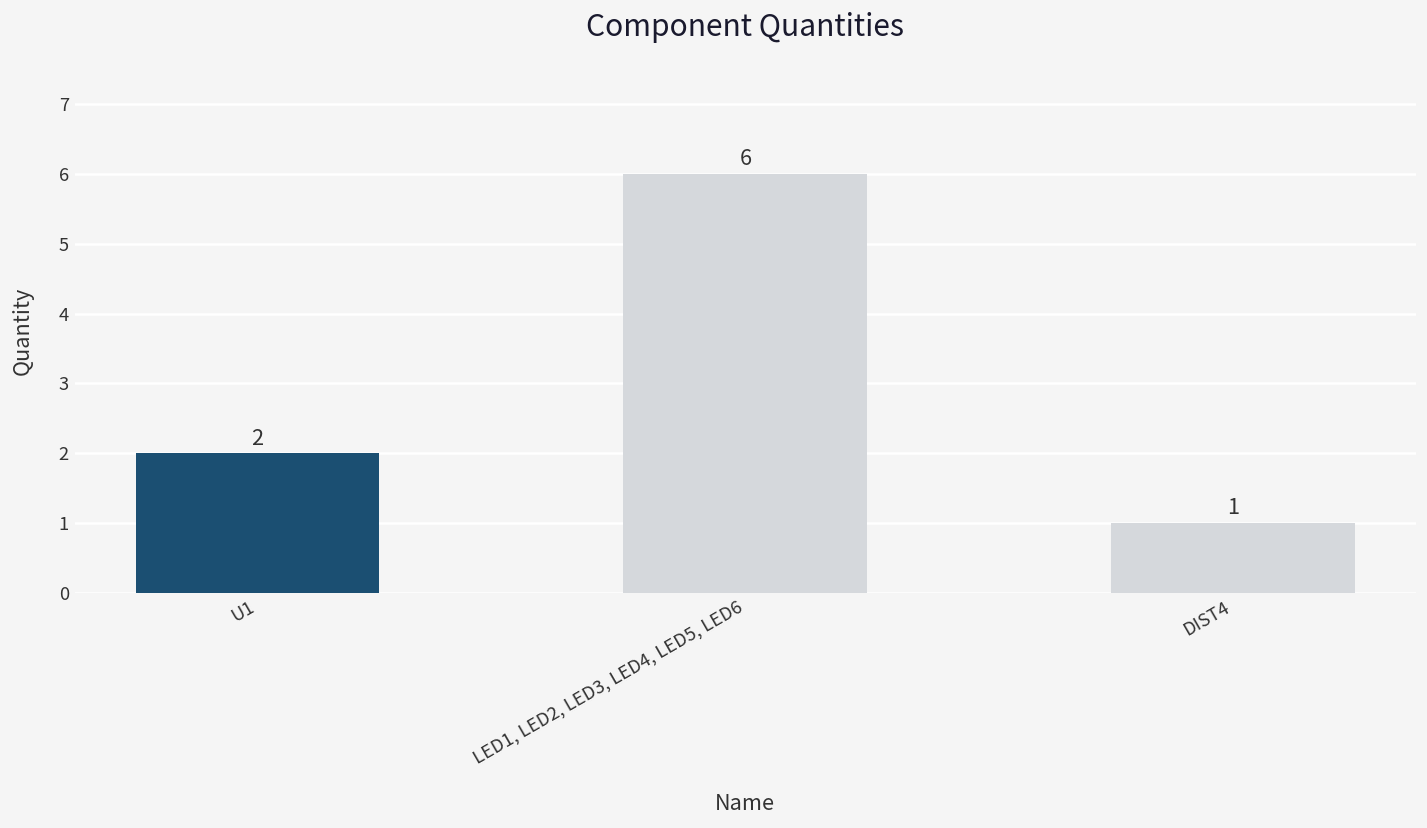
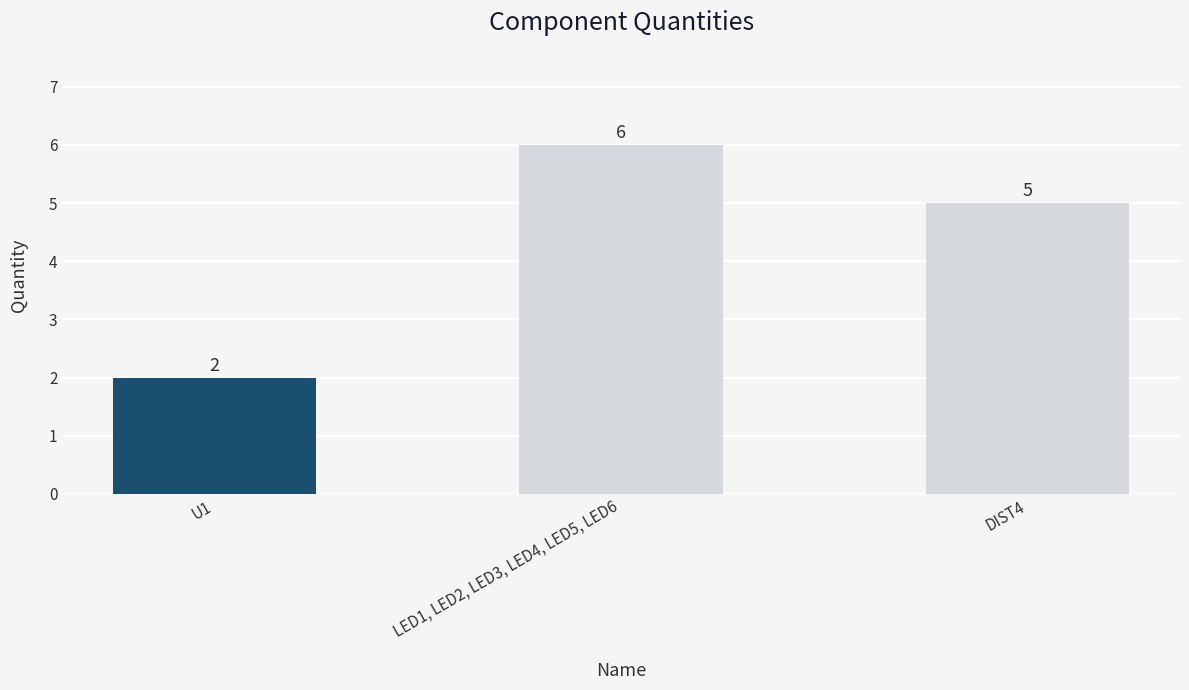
DIST4: 1 -> 5
